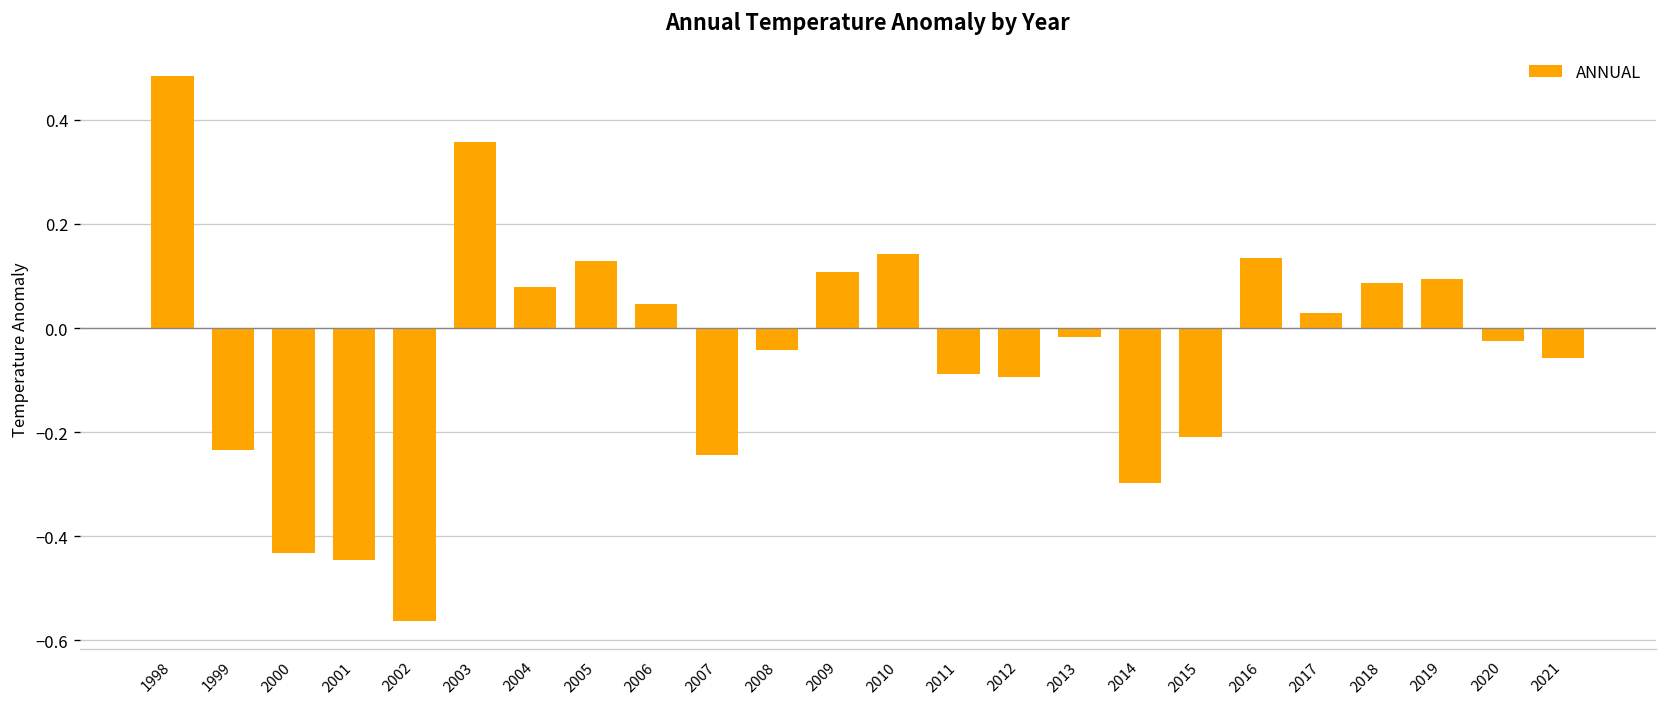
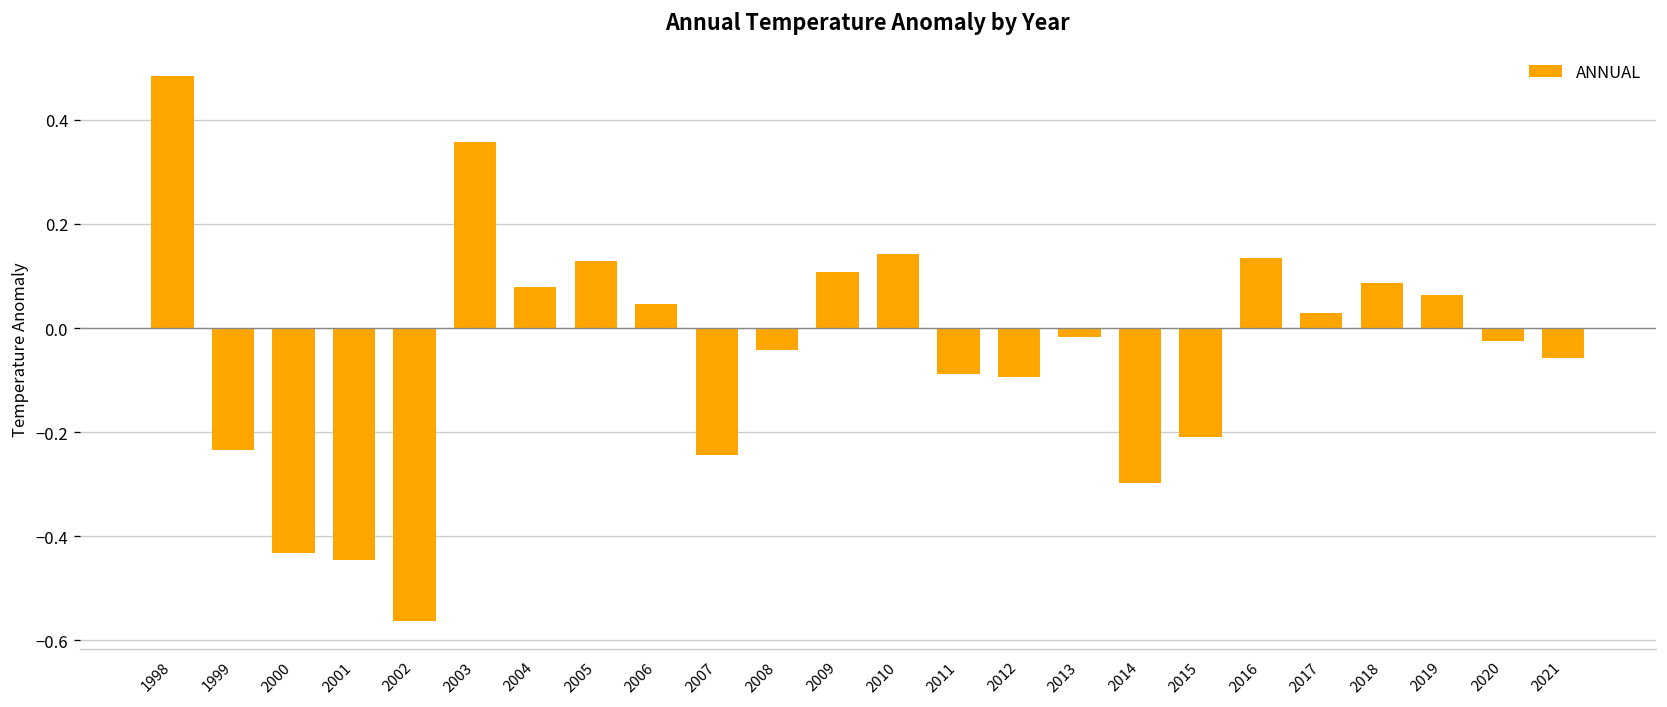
2019: 0.09 -> 0.06
